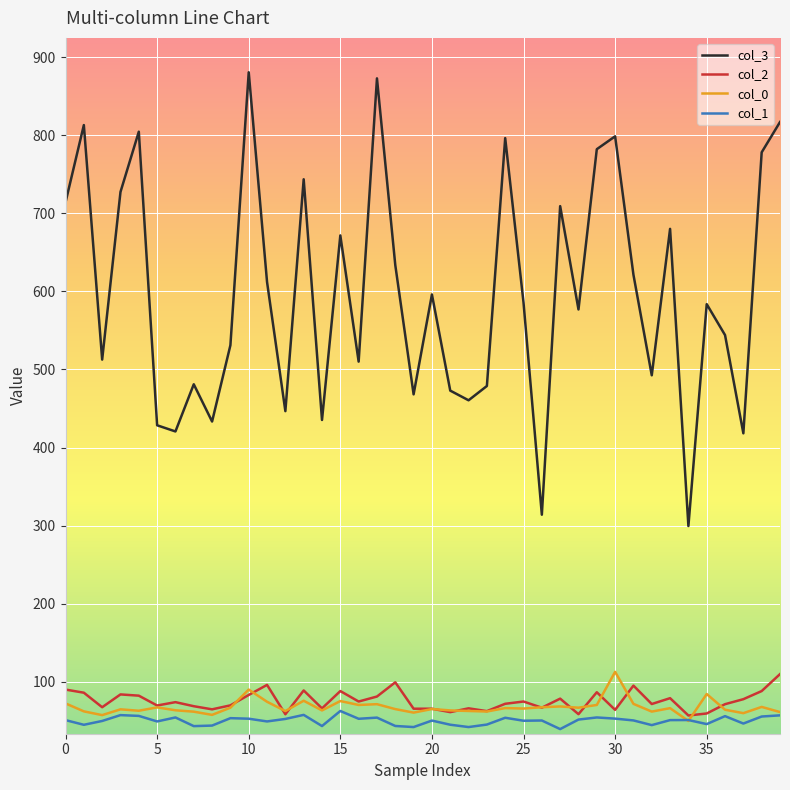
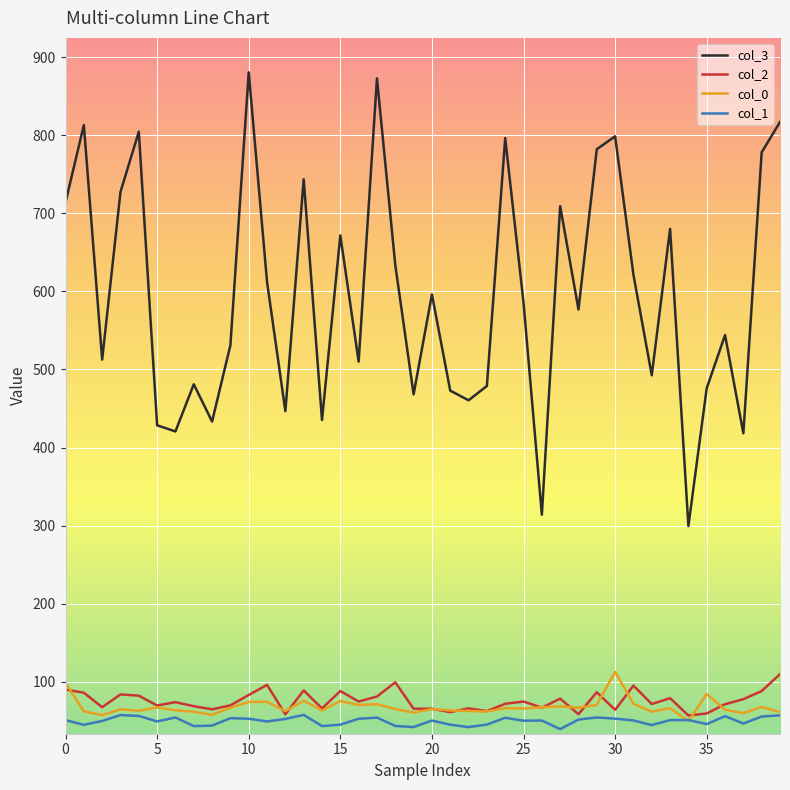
col_0, 0: 70 -> 100
col_0, 10: 90 -> 70
col_1, 15: 60 -> 50
col_3, 35: 580 -> 480
